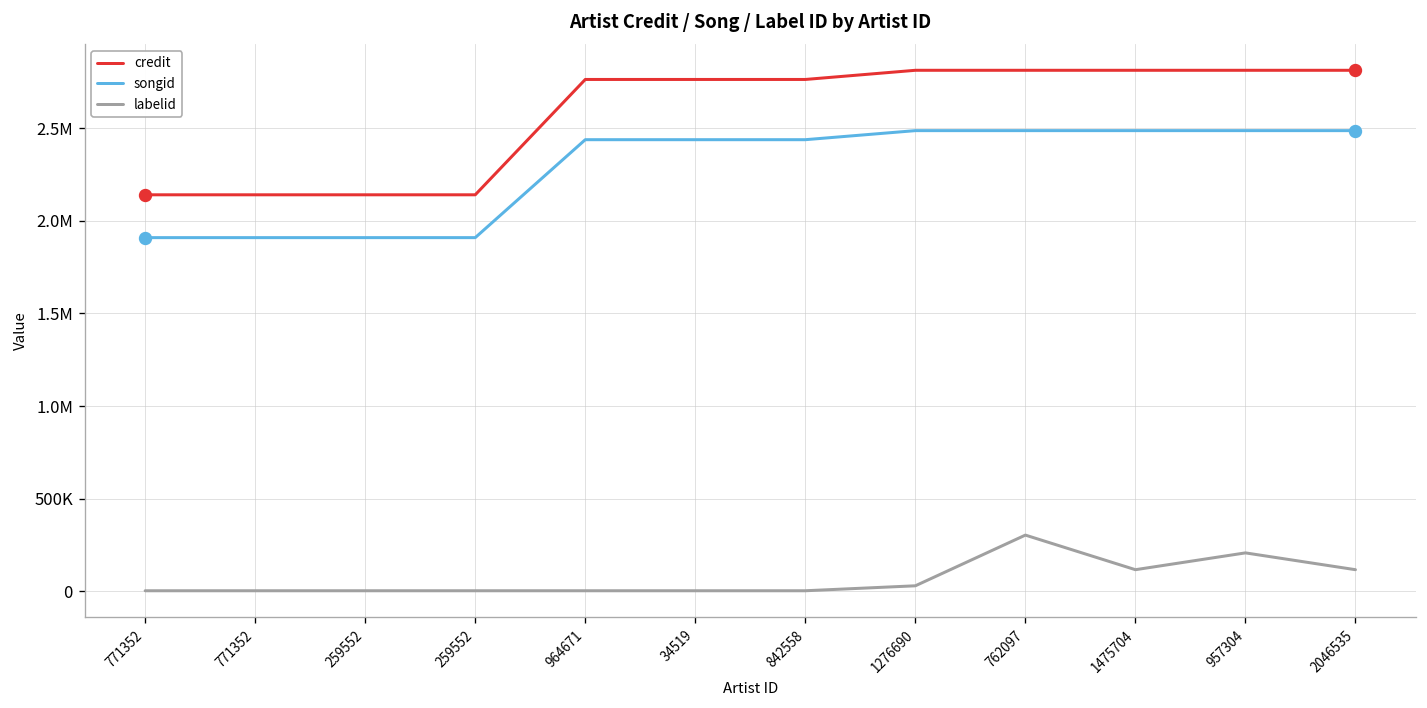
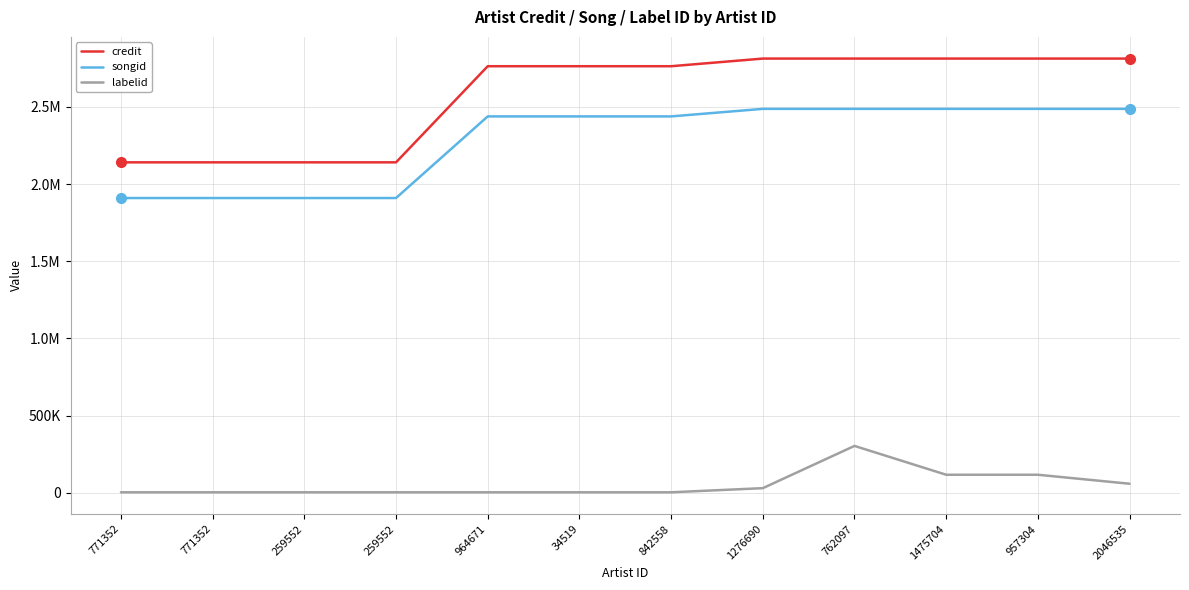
labelid, 957304: 210000 -> 120000
labelid, 2046535: 120000 -> 60000
